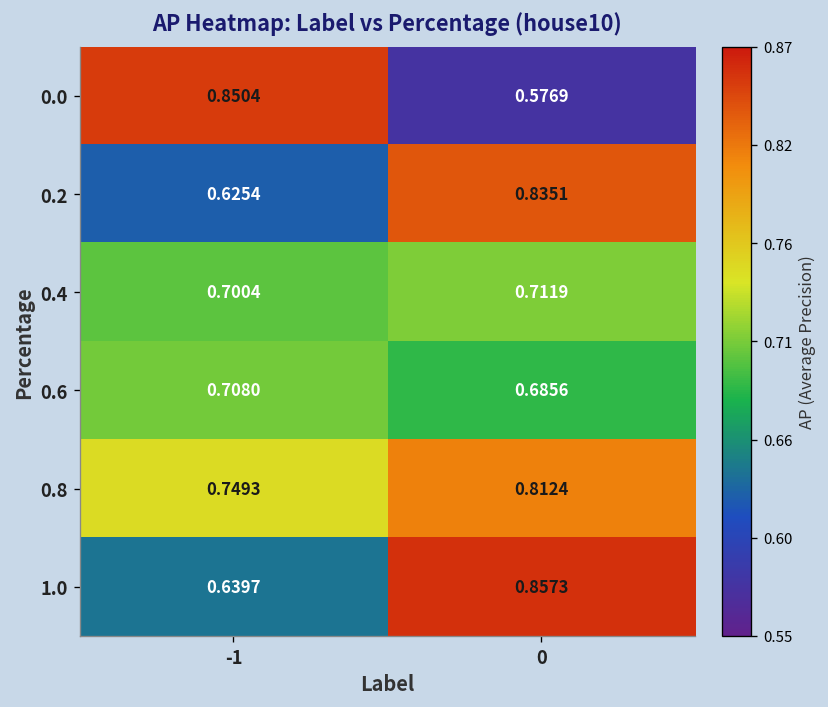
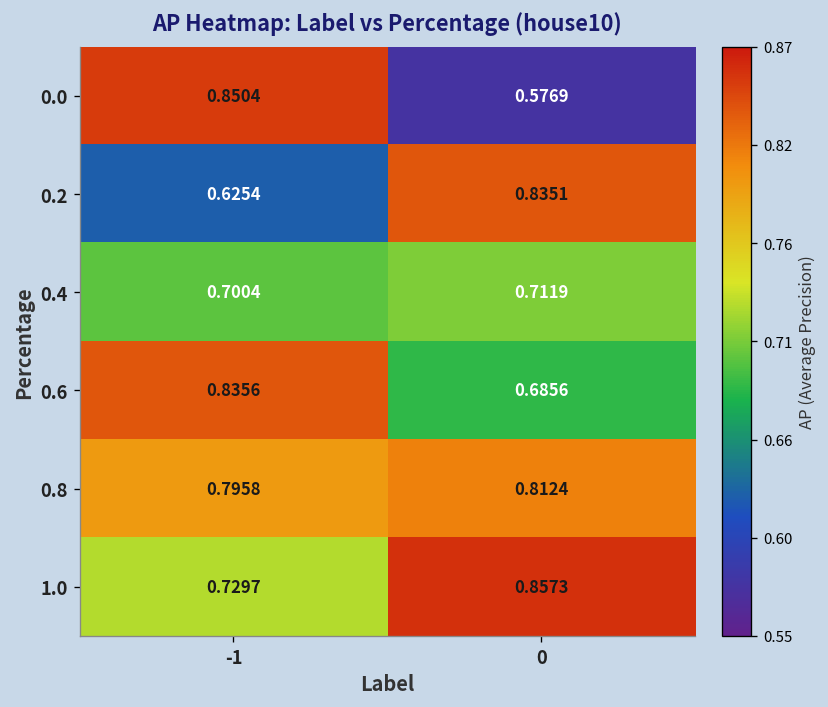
0.6, -1: 0.7080 -> 0.8356
0.8, -1: 0.7493 -> 0.7958
1.0, -1: 0.6397 -> 0.7297
